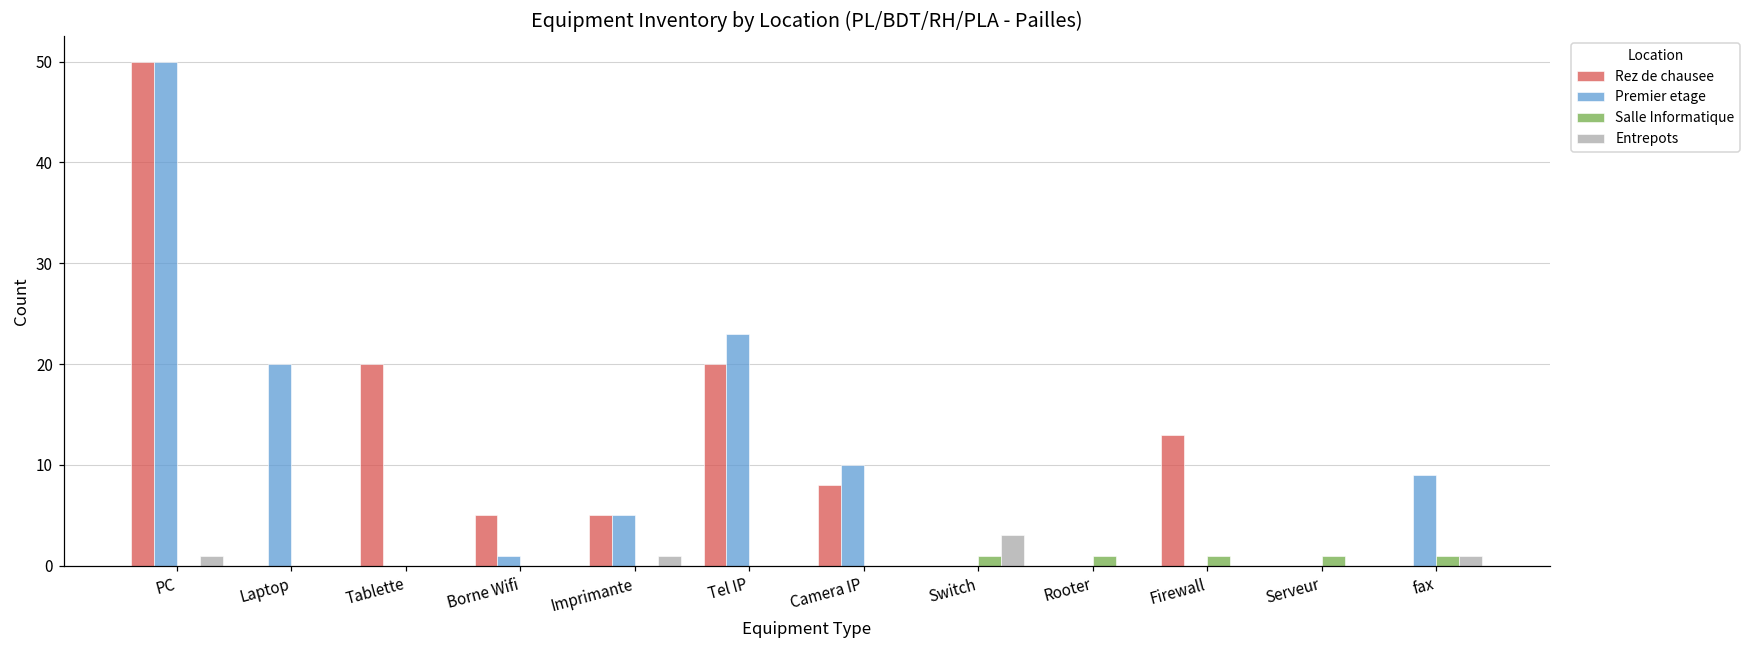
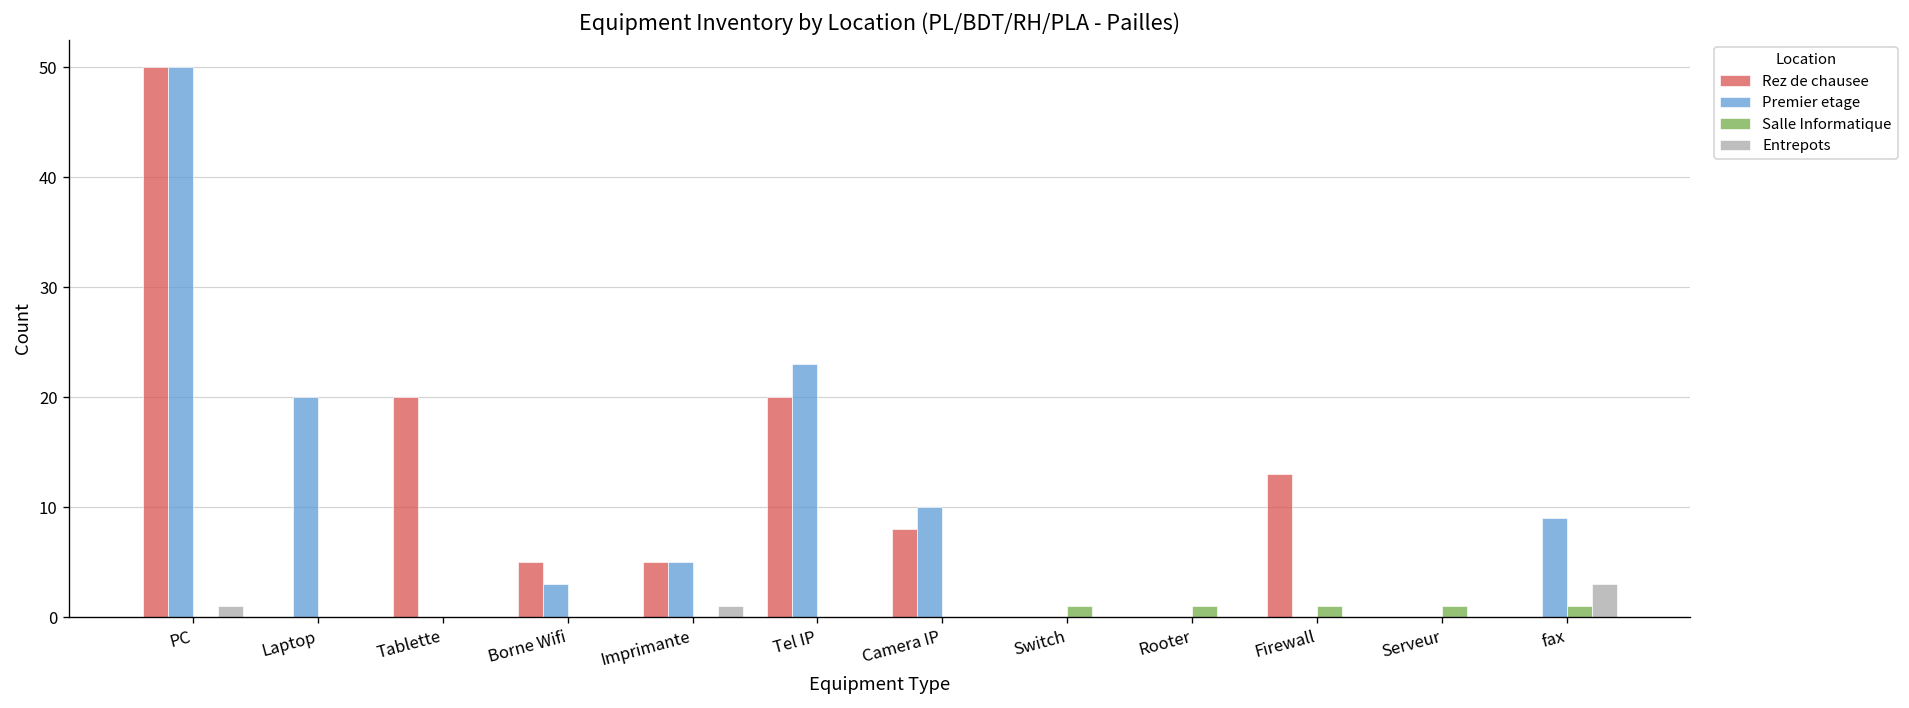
Premier etage, Borne Wifi: 1 -> 3
Entrepots, Switch: 3 -> 0
Entrepots, fax: 1 -> 3
